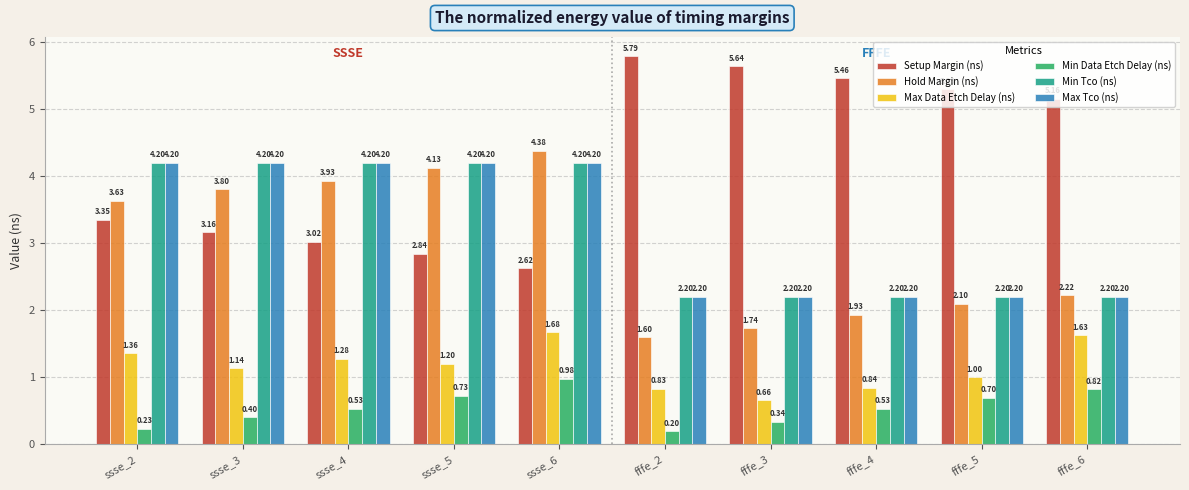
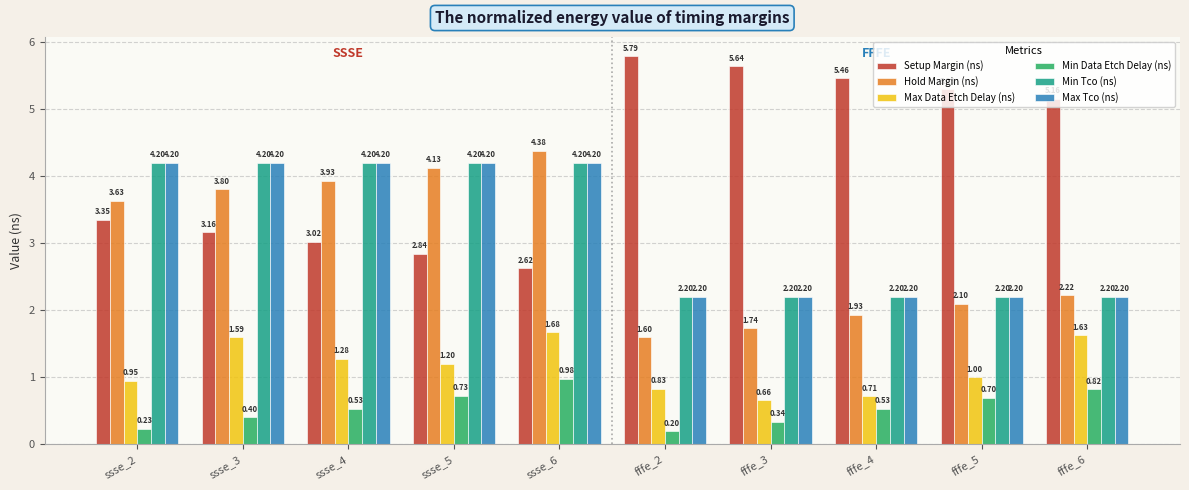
Max Data Etch Delay (ns), ssse_2: 1.36 -> 0.95
Max Data Etch Delay (ns), ssse_3: 1.14 -> 1.59
Max Data Etch Delay (ns), fffe_4: 0.84 -> 0.71
